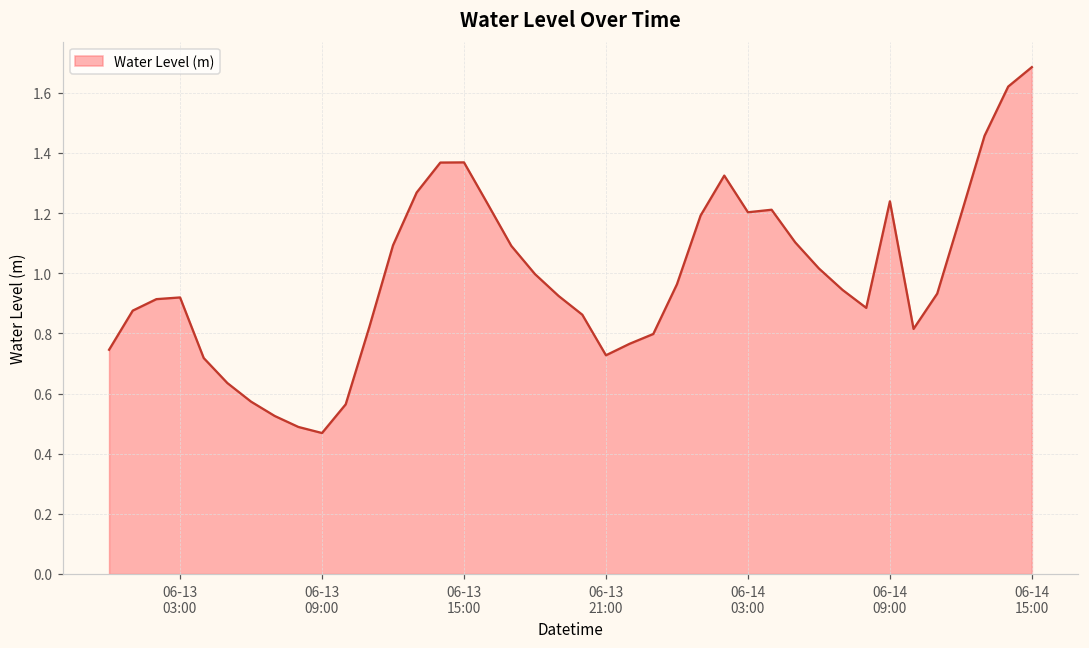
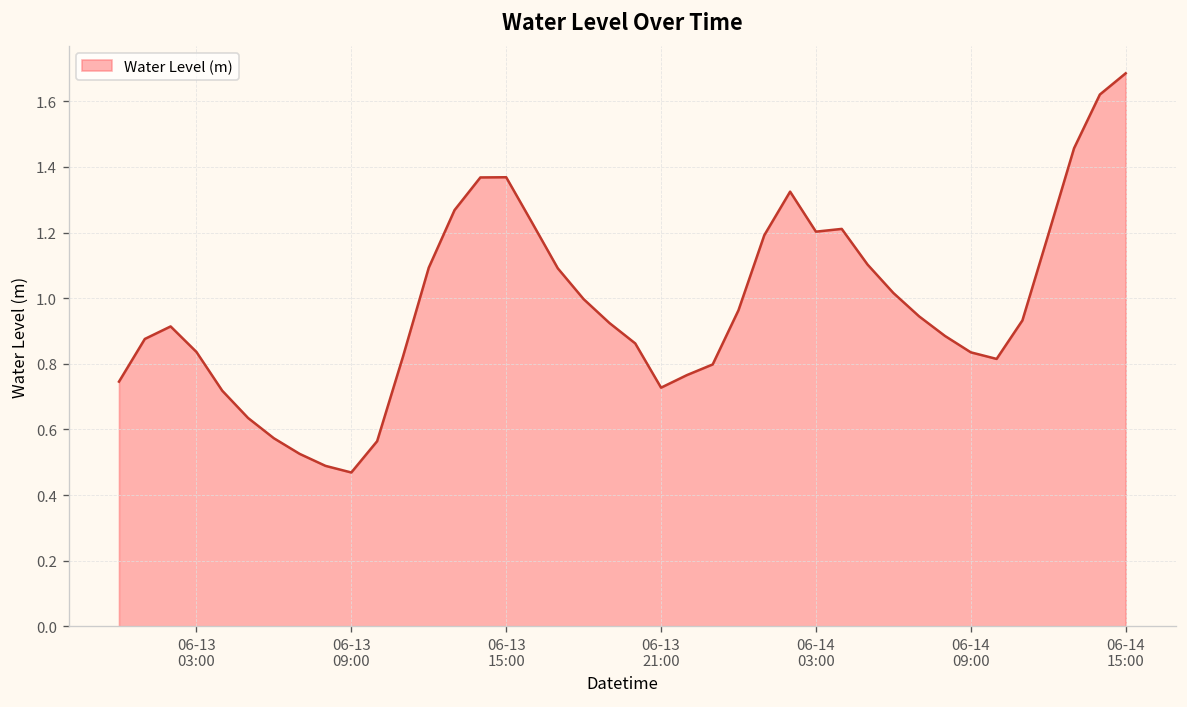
06-13 03:00: 0.92 -> 0.84
06-14 09:00: 1.24 -> 0.83
